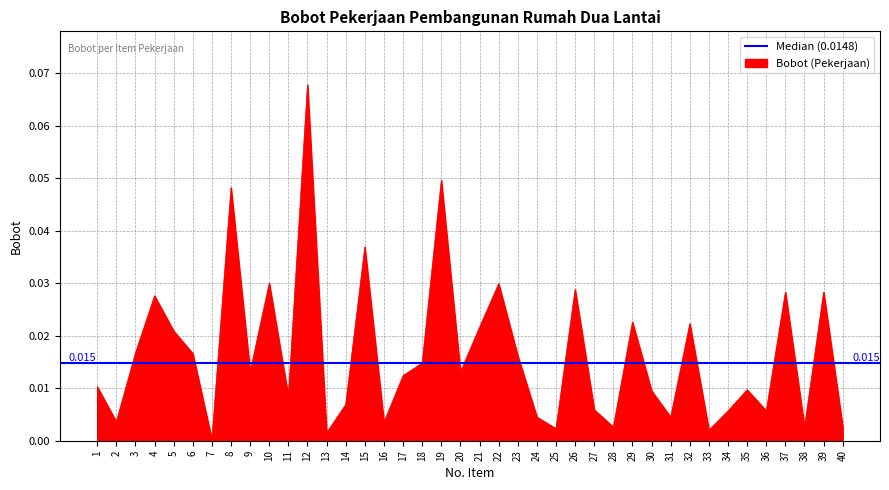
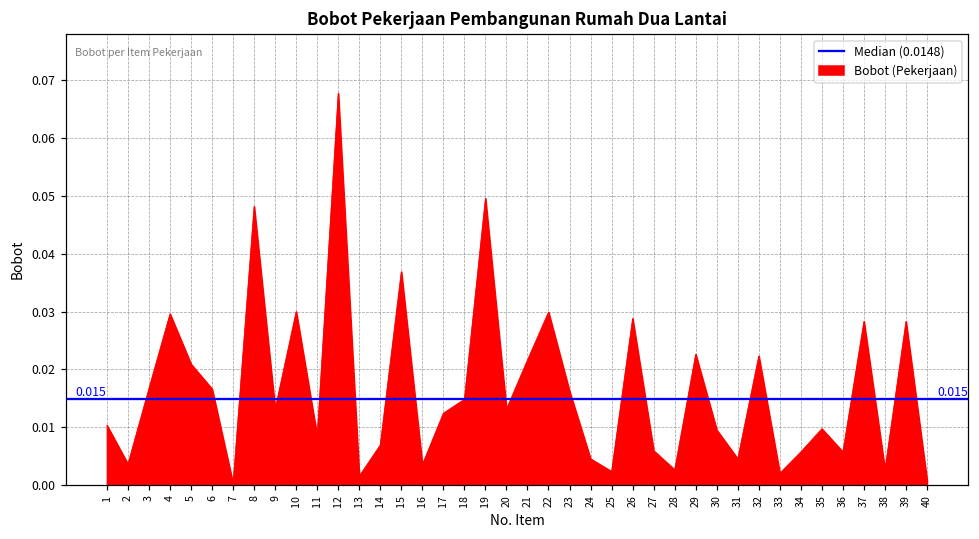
4: 0.028 -> 0.030
40: 0.003 -> 0.001
